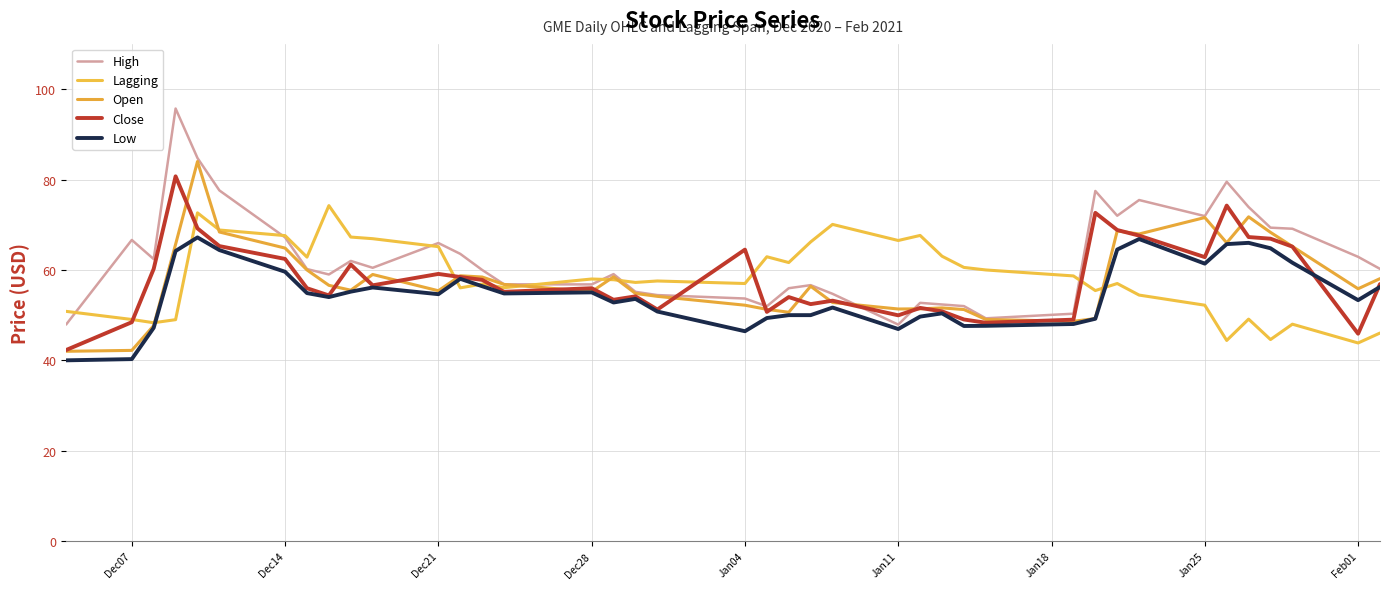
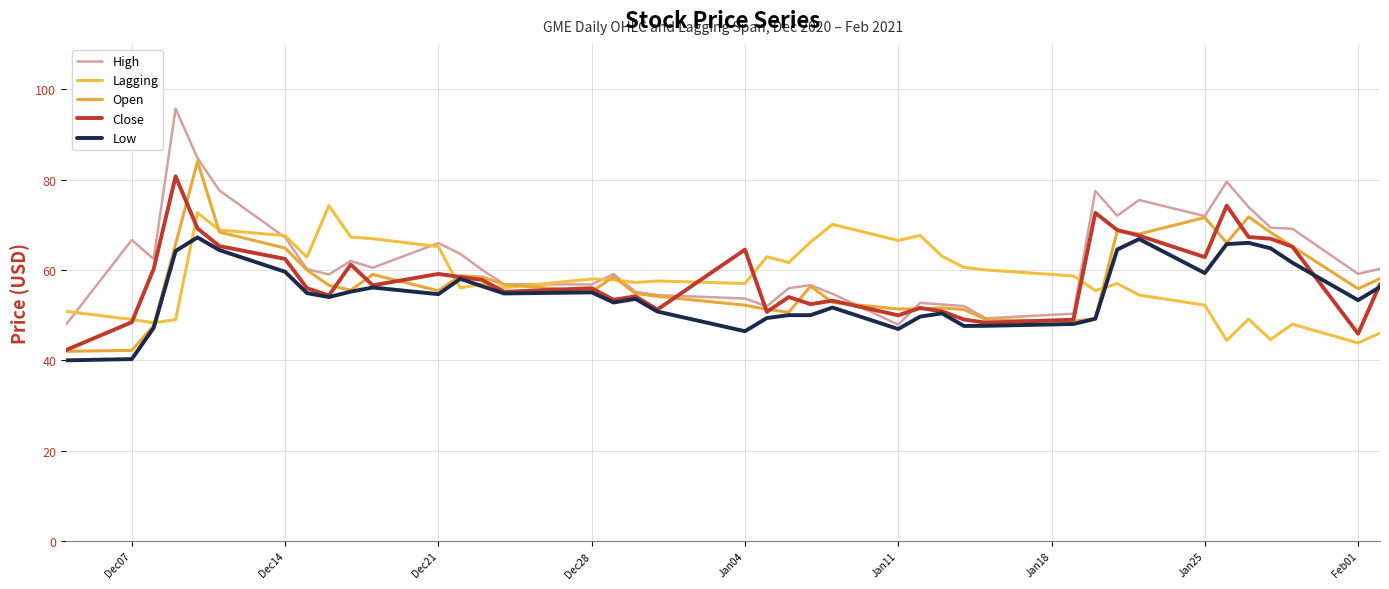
Low, Jan25: 61 -> 59
High, Feb01: 63 -> 59
